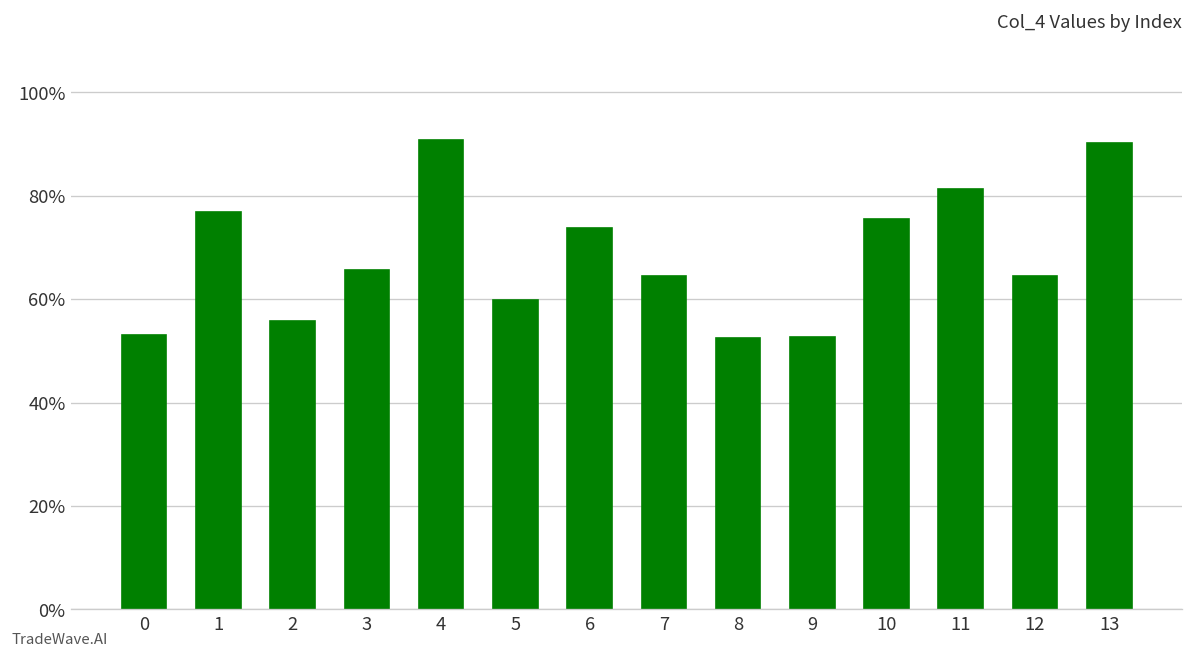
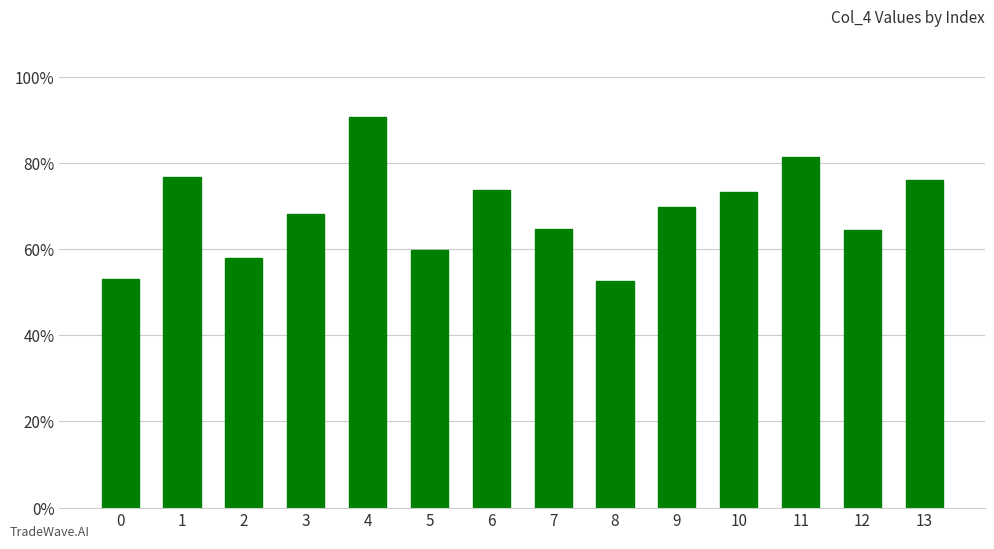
2: 56% -> 58%
3: 66% -> 68%
9: 53% -> 70%
10: 75% -> 73%
13: 90% -> 76%
